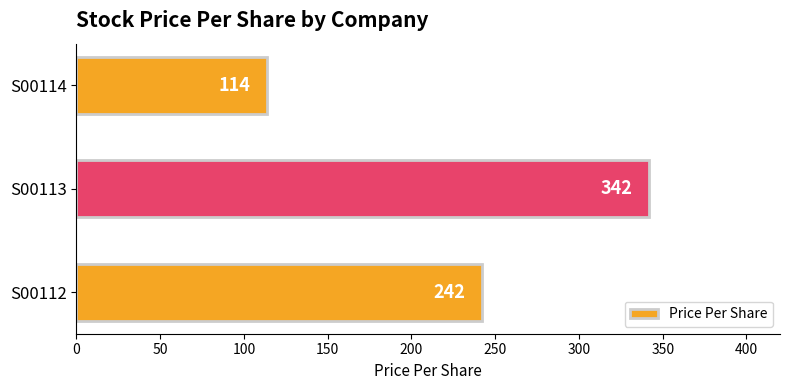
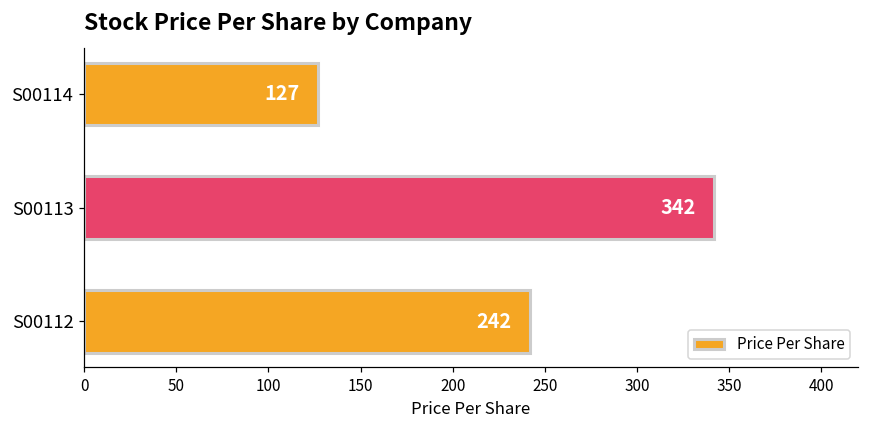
S00114: 114 -> 127
